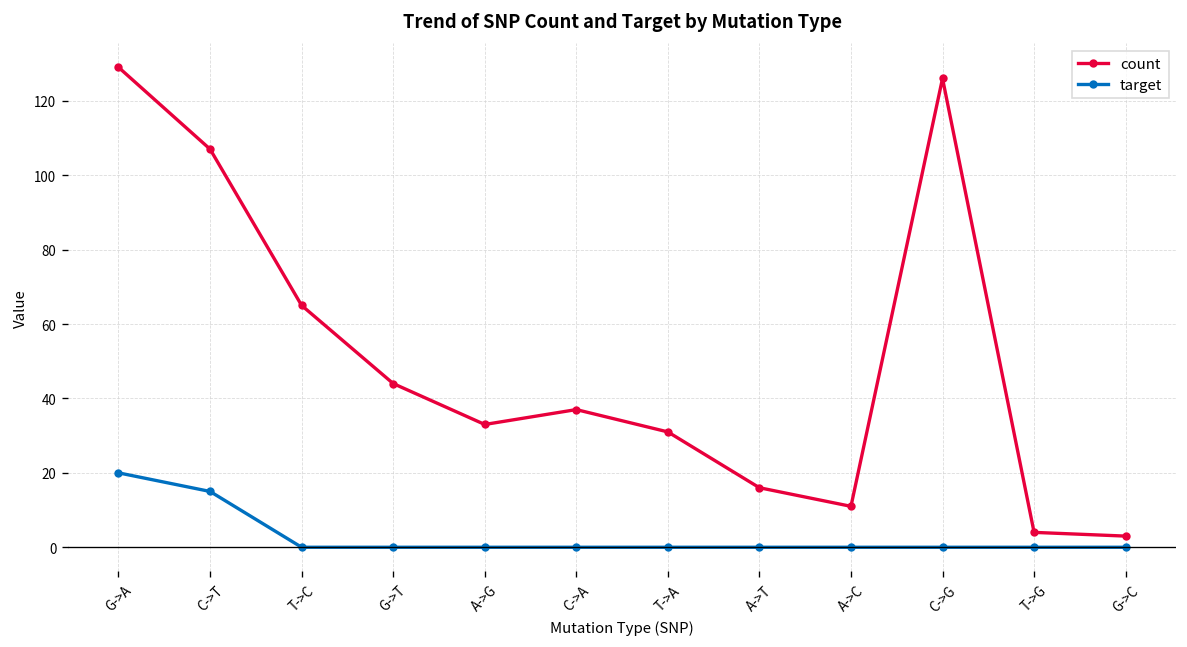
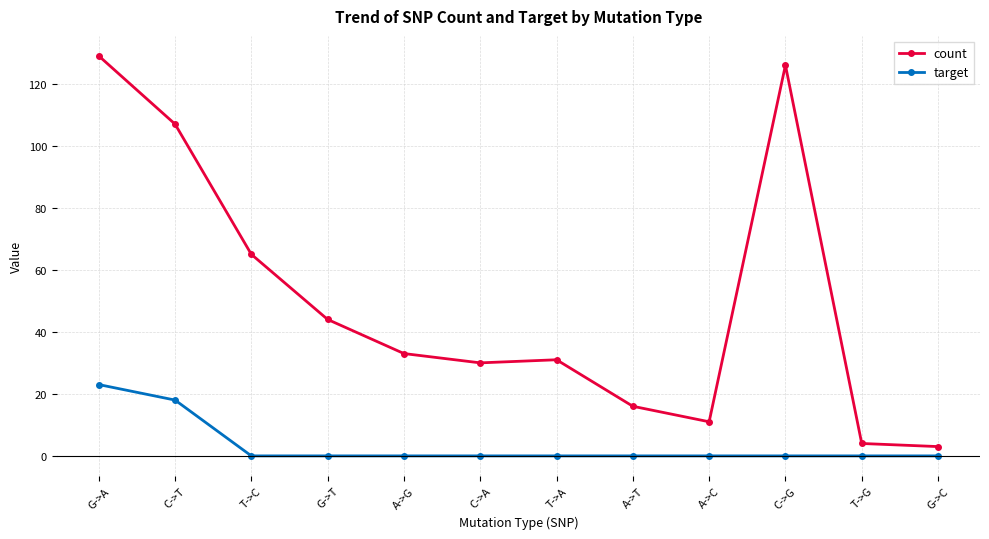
target, G->A: 20 -> 23
target, C->T: 15 -> 18
count, C->A: 37 -> 30
